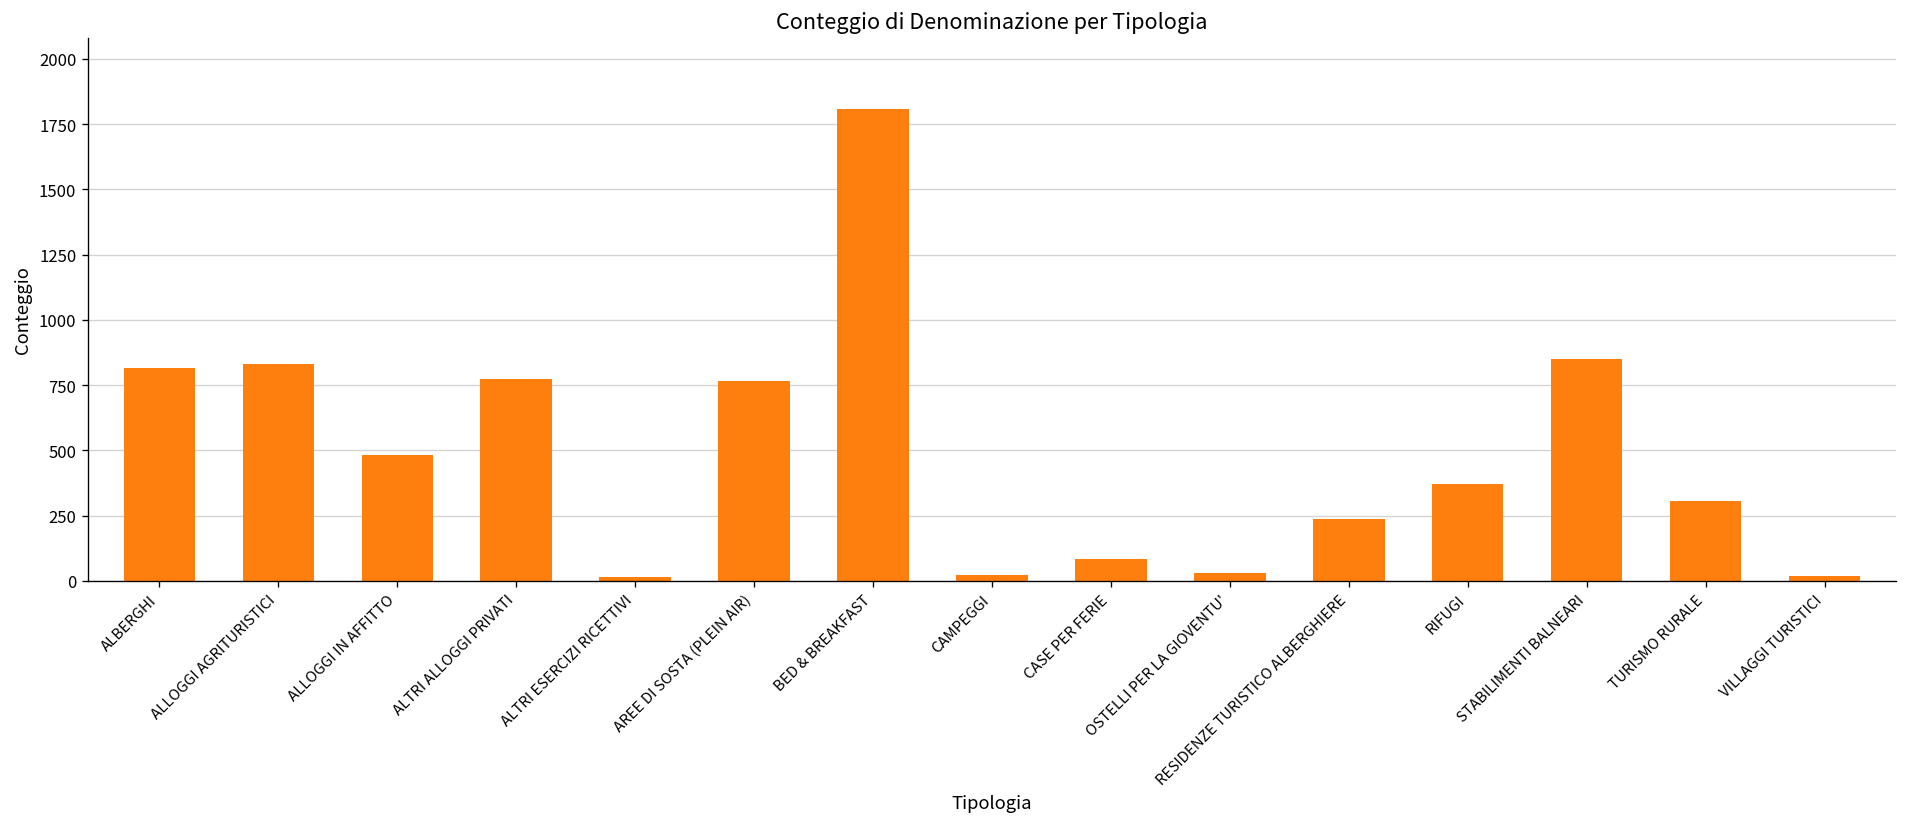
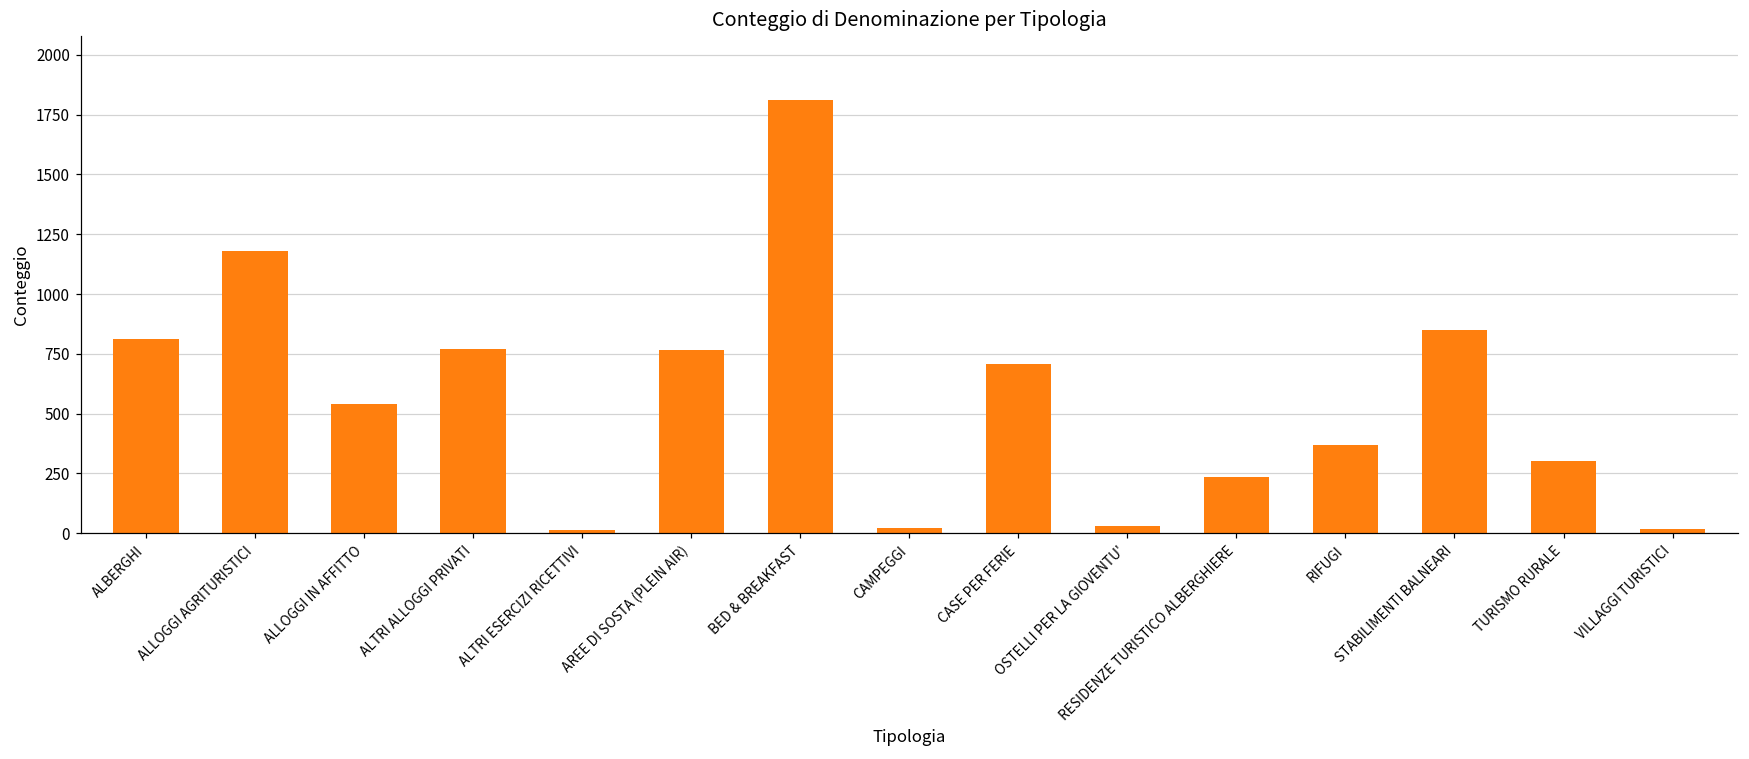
ALLOGGI AGRITURISTICI: 830 -> 1180
ALLOGGI IN AFFITTO: 480 -> 540
CASE PER FERIE: 80 -> 710
